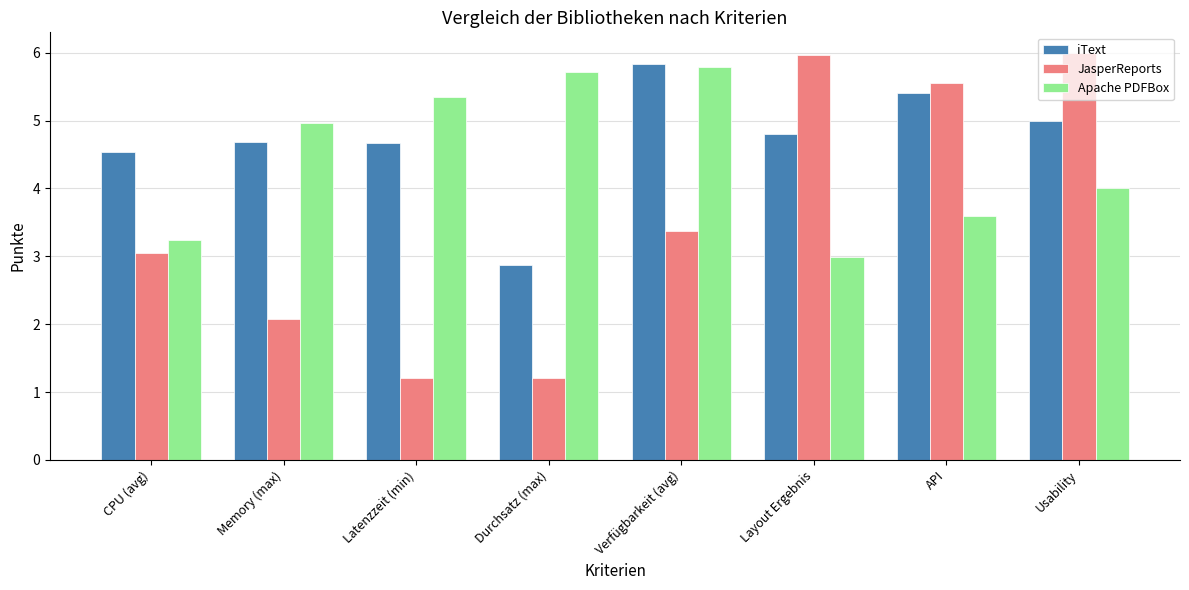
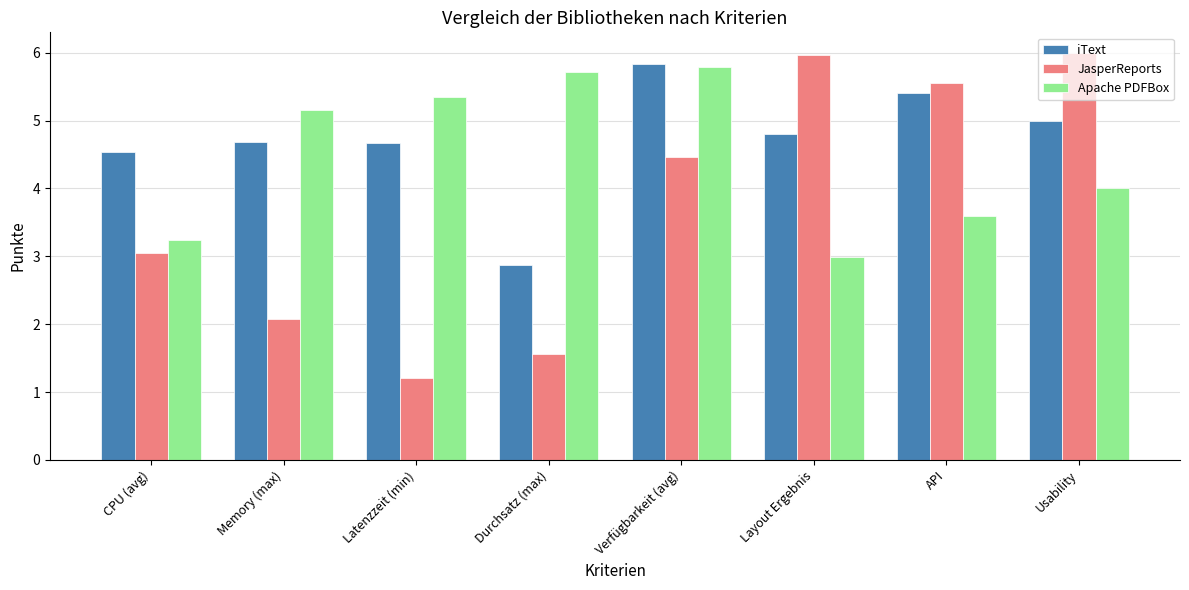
Apache PDFBox, Memory (max): 5.0 -> 5.1
JasperReports, Durchsatz (max): 1.2 -> 1.6
JasperReports, Verfügbarkeit (avg): 3.4 -> 4.5
